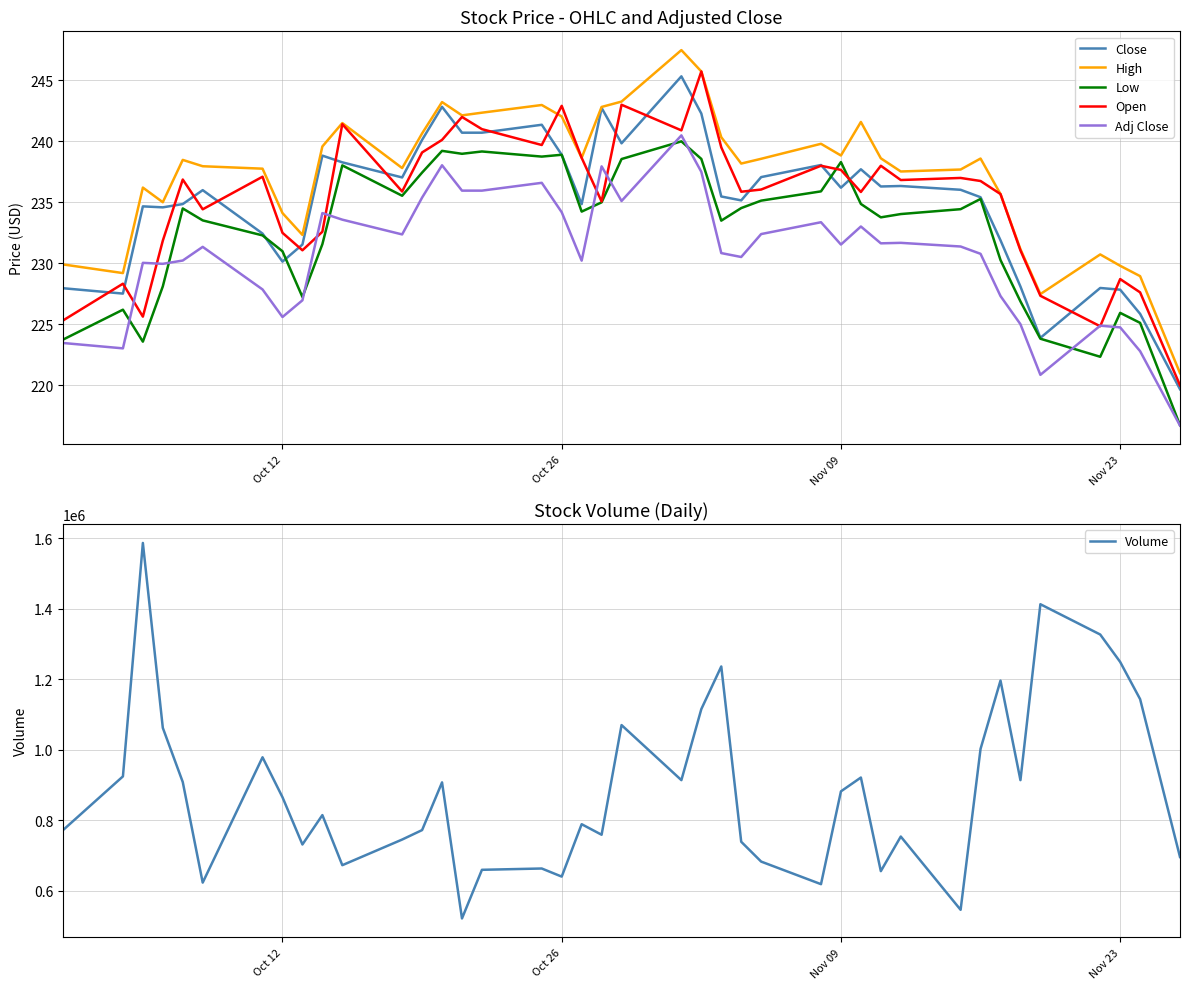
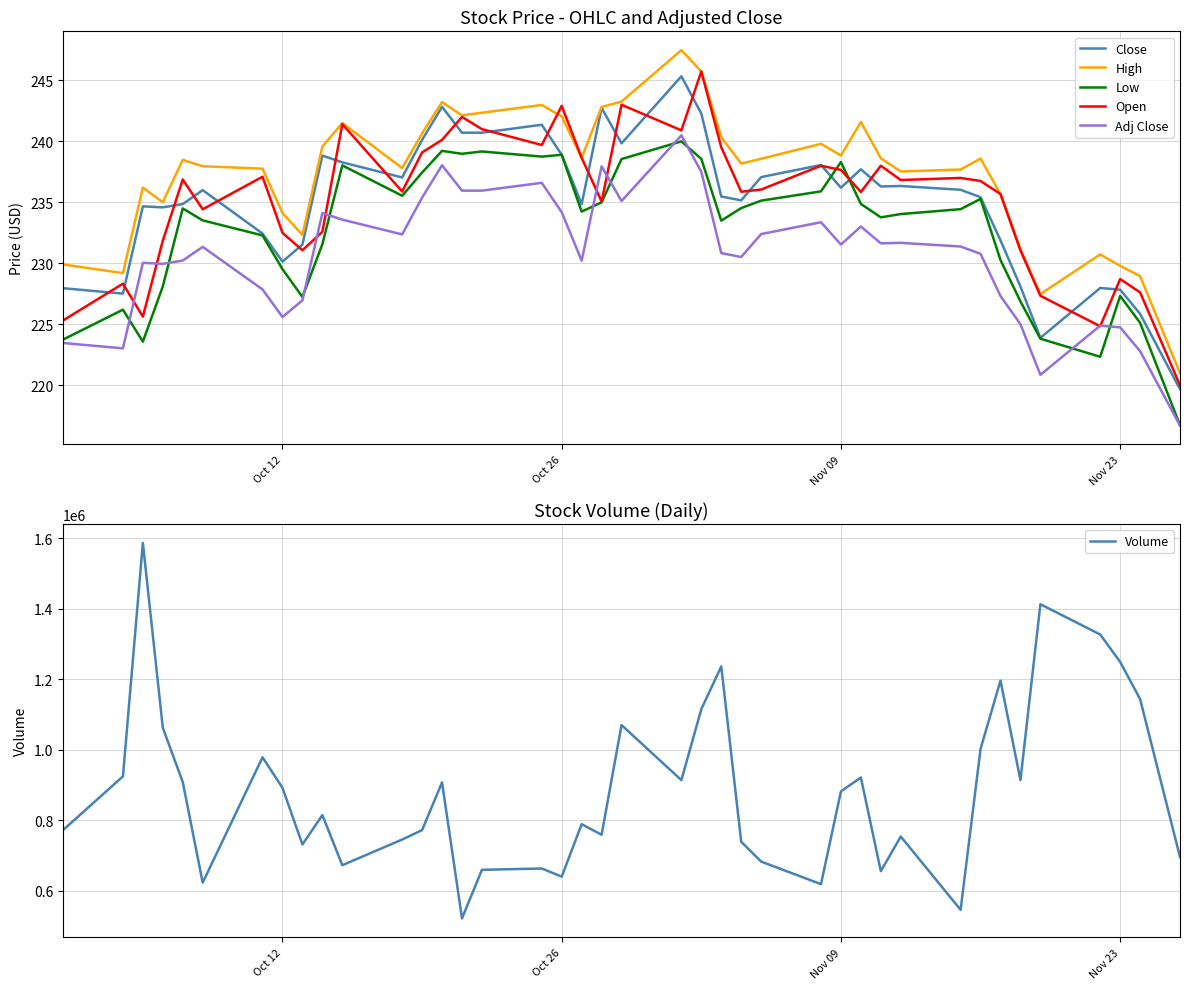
Stock Price - OHLC and Adjusted Close, Low, Oct 12: 231.0 -> 229.5
Stock Price - OHLC and Adjusted Close, Low, Nov 23: 225.9 -> 227.3
Stock Volume (Daily), Oct 12: 870000 -> 890000
